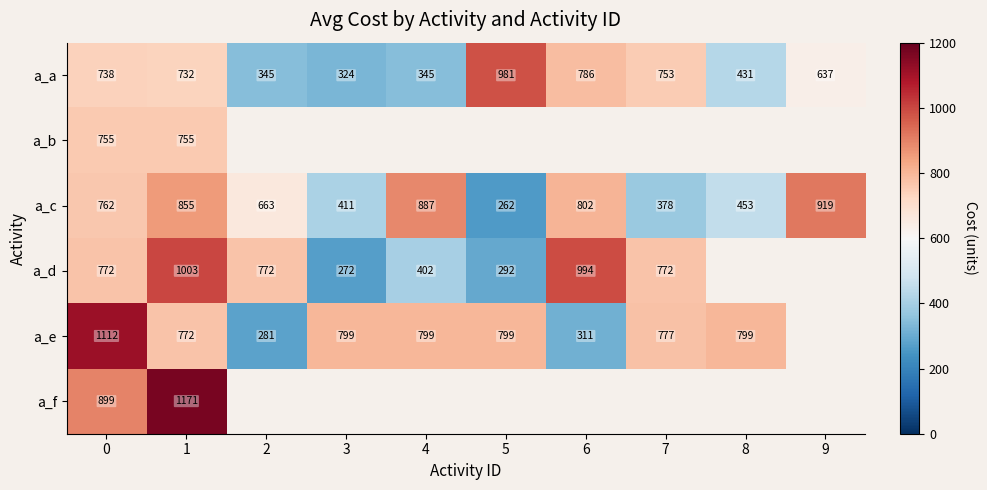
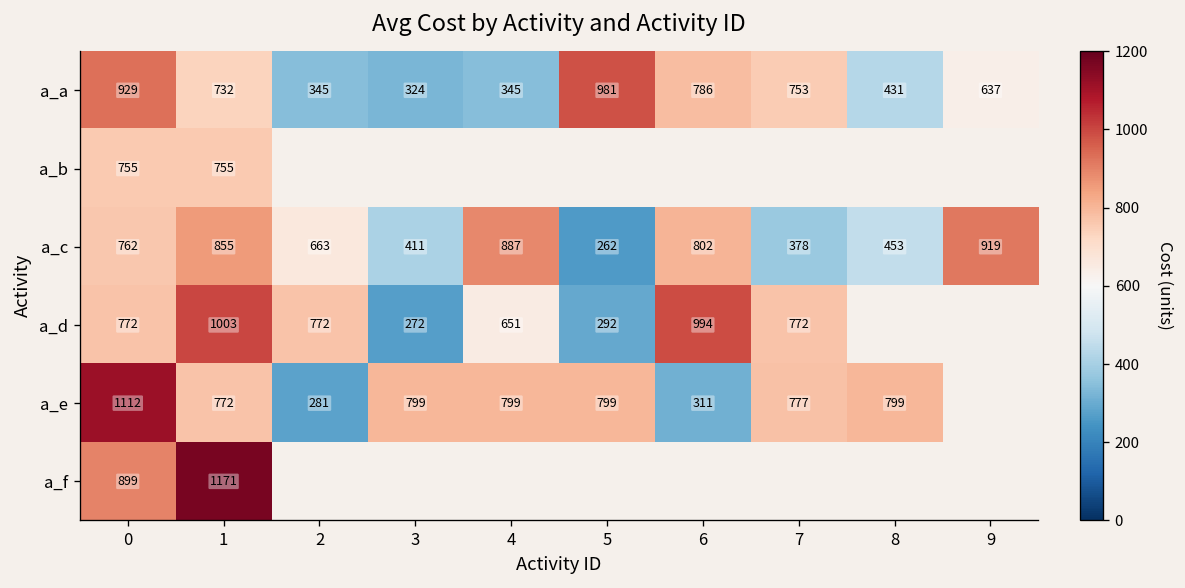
a_a, 0: 738 -> 929
a_d, 4: 402 -> 651
